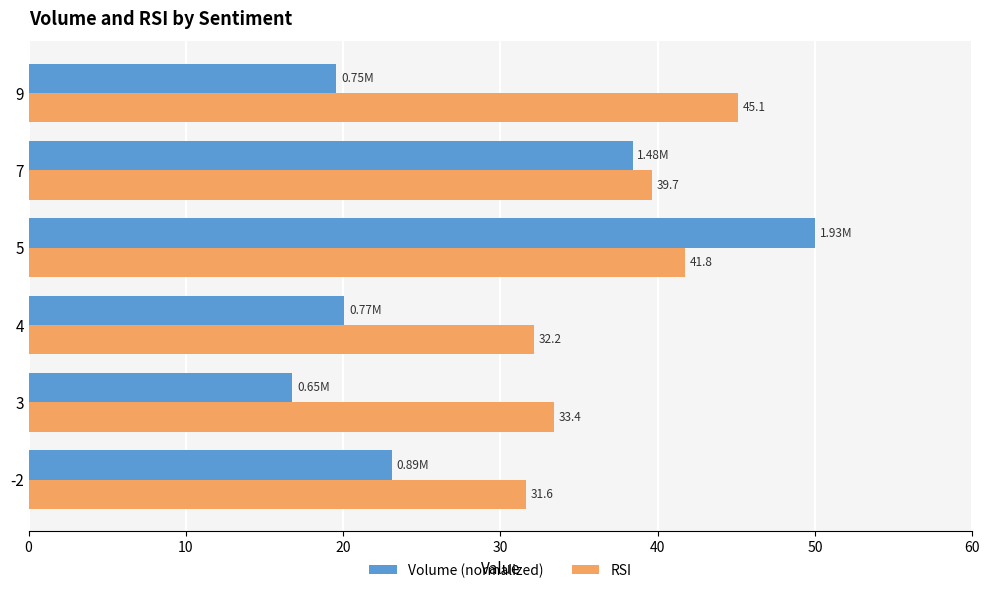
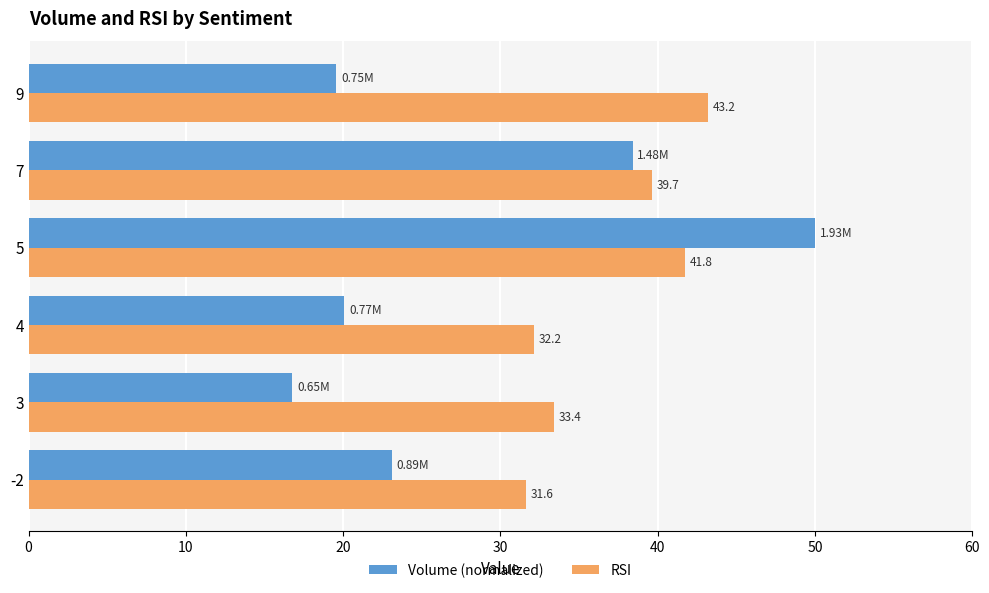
RSI, 9: 45.1 -> 43.2
